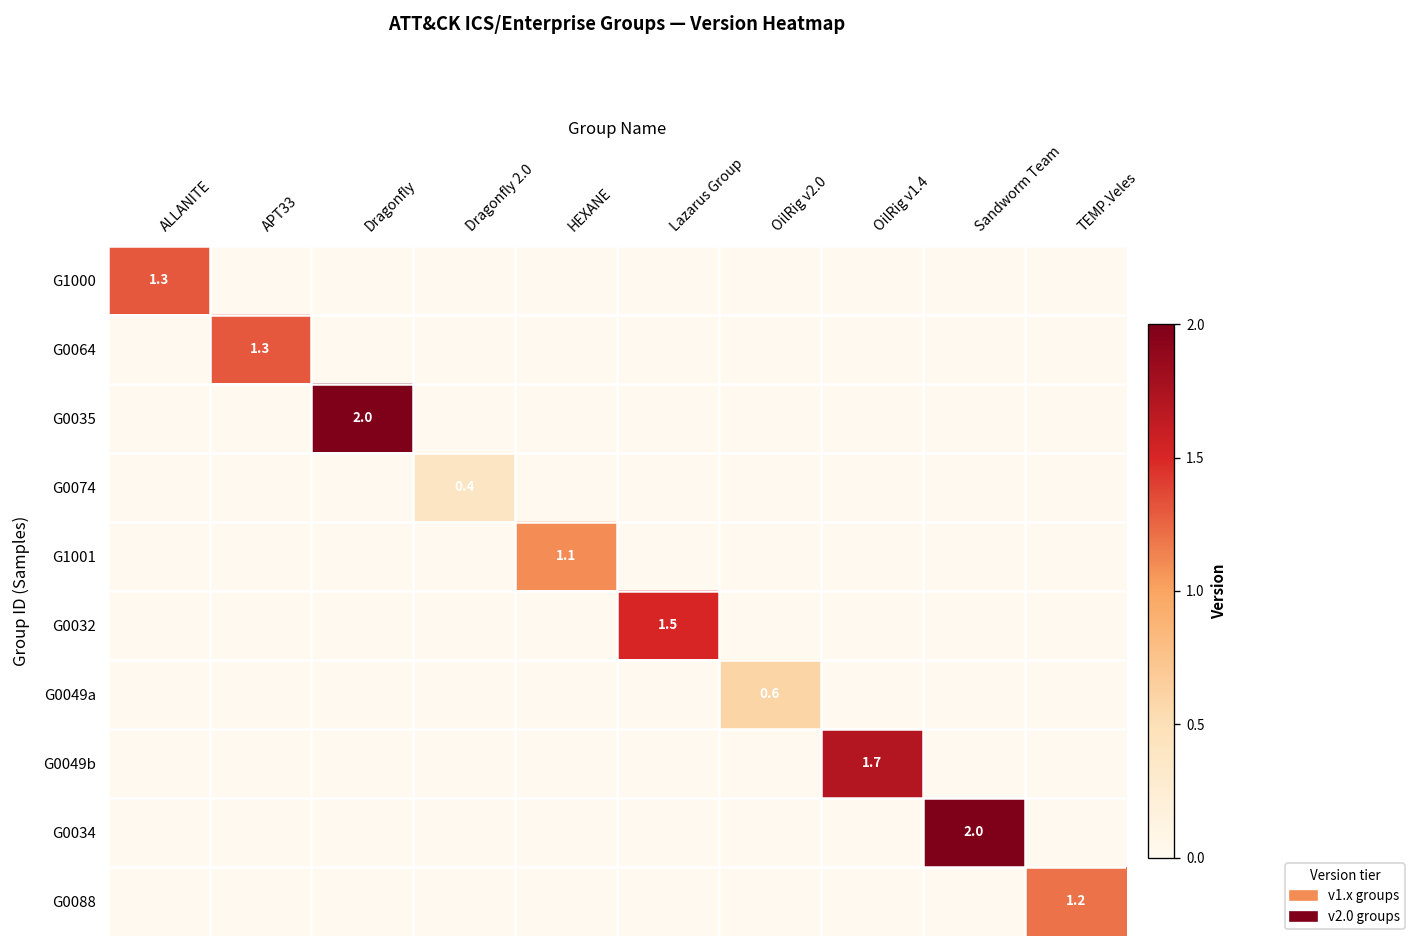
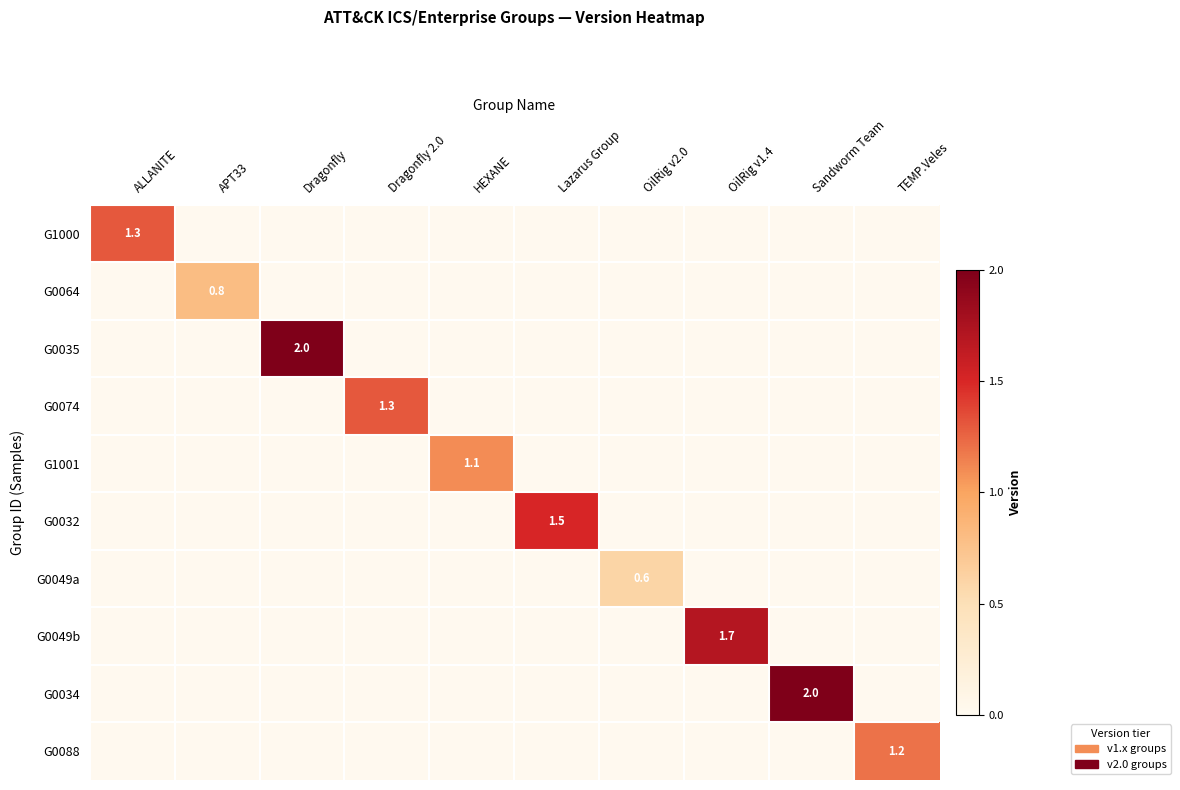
G0064, APT33: 1.3 -> 0.8
G0074, Dragonfly 2.0: 0.4 -> 1.3
